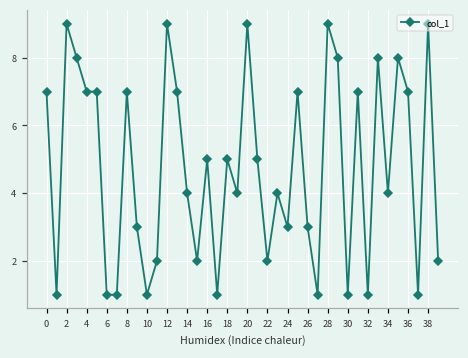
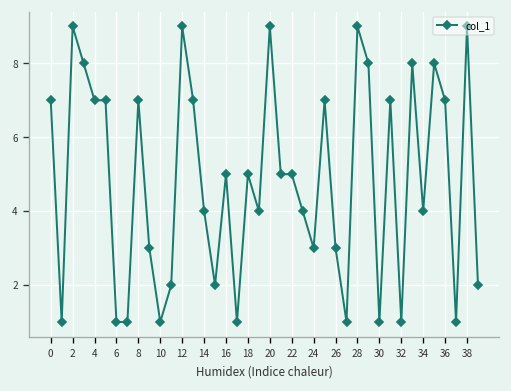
22: 2 -> 5
